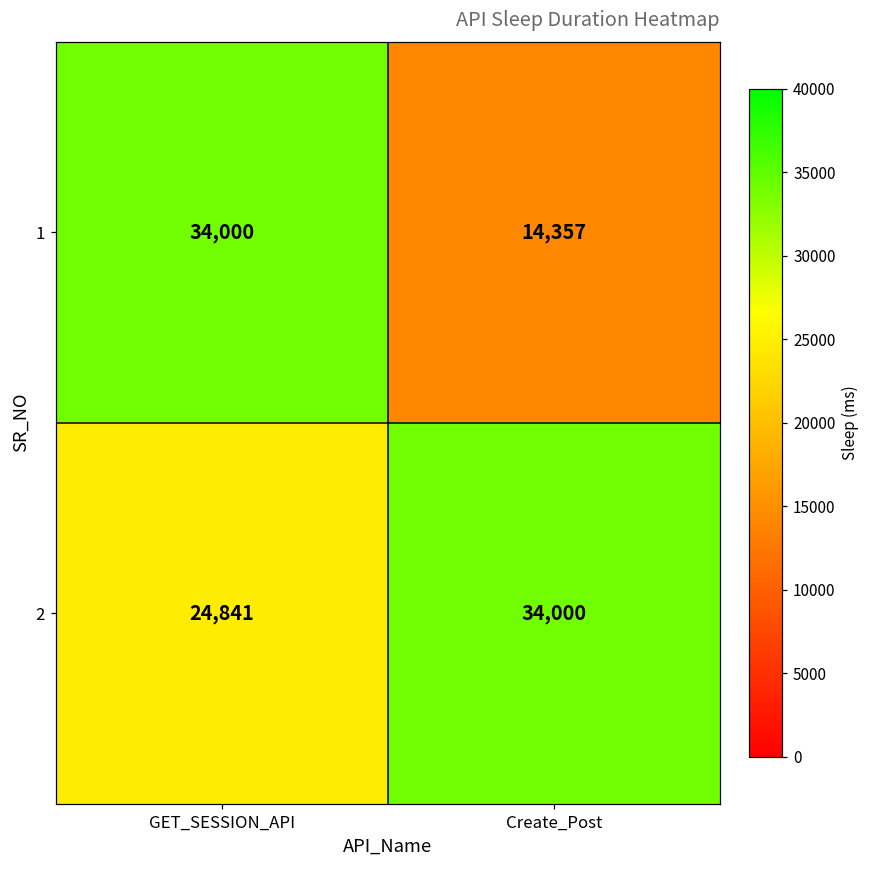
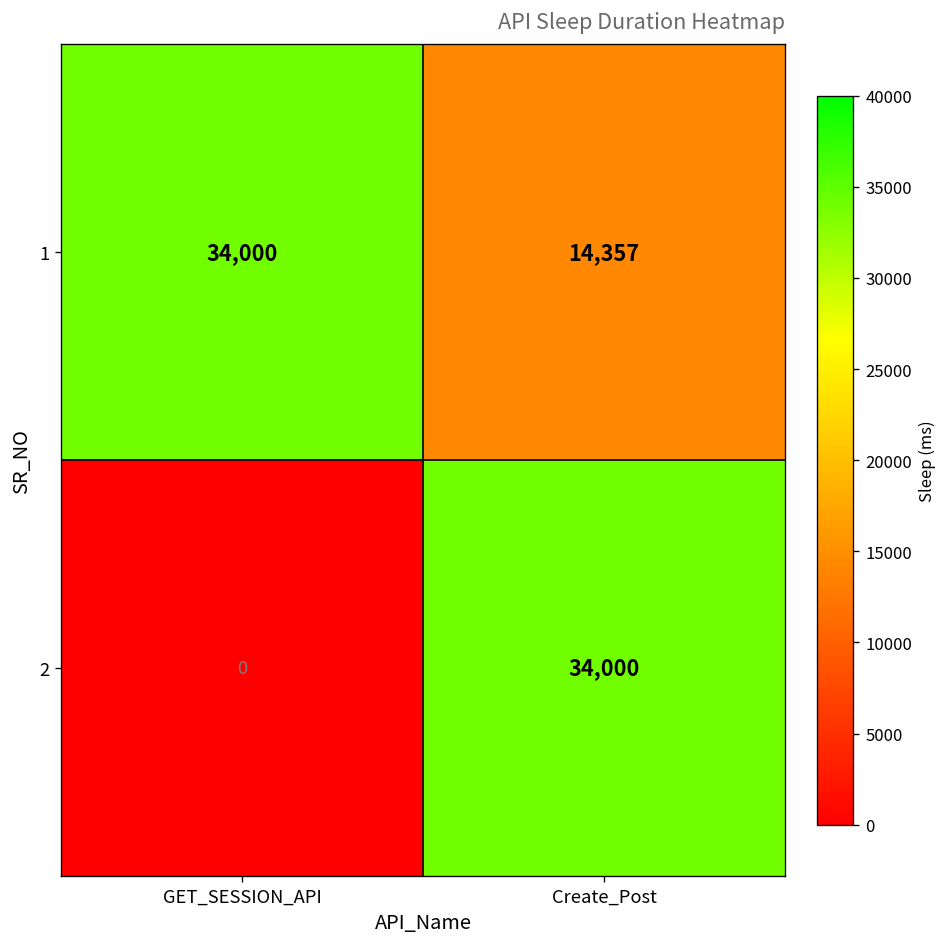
2, GET_SESSION_API: 24,841 -> 0
